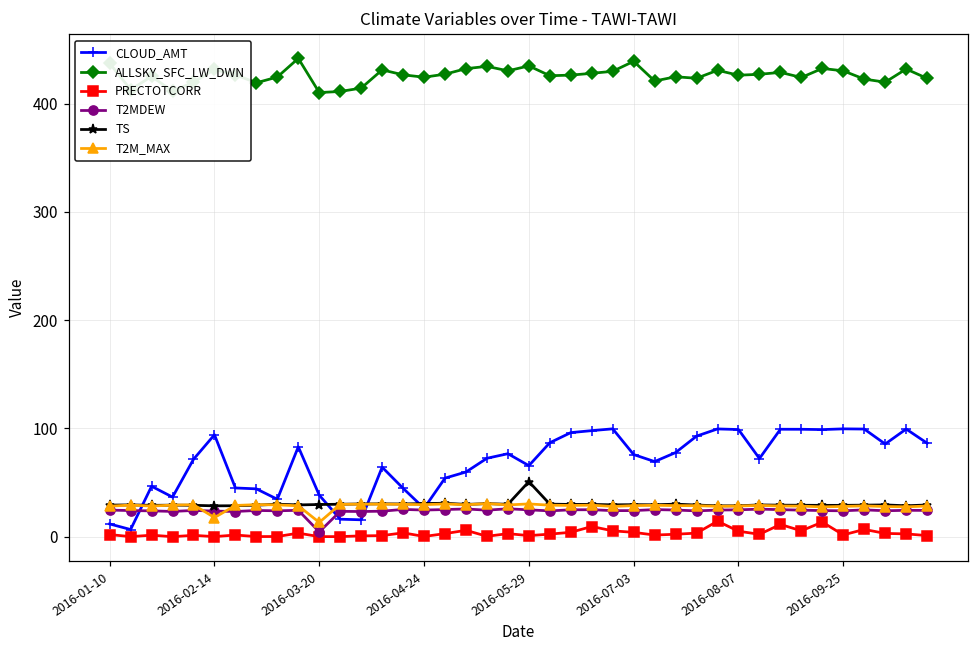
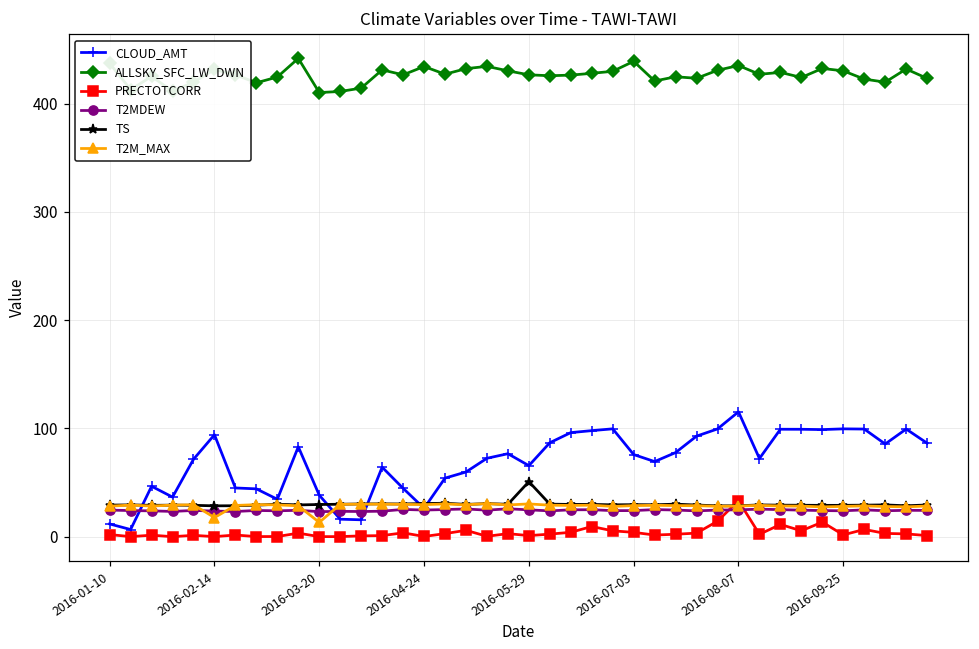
T2MDEW, 2016-03-20: 0 -> 20
ALLSKY_SFC_LW_DWN, 2016-04-24: 420 -> 430
ALLSKY_SFC_LW_DWN, 2016-05-29: 435 -> 426
CLOUD_AMT, 2016-08-07: 100 -> 120
ALLSKY_SFC_LW_DWN, 2016-08-07: 430 -> 440
PRECTOTCORR, 2016-08-07: 10 -> 30
